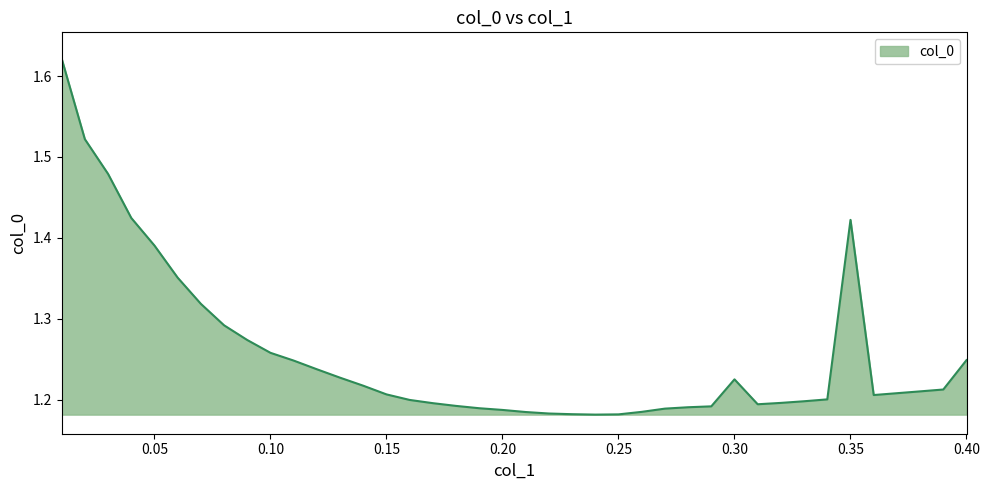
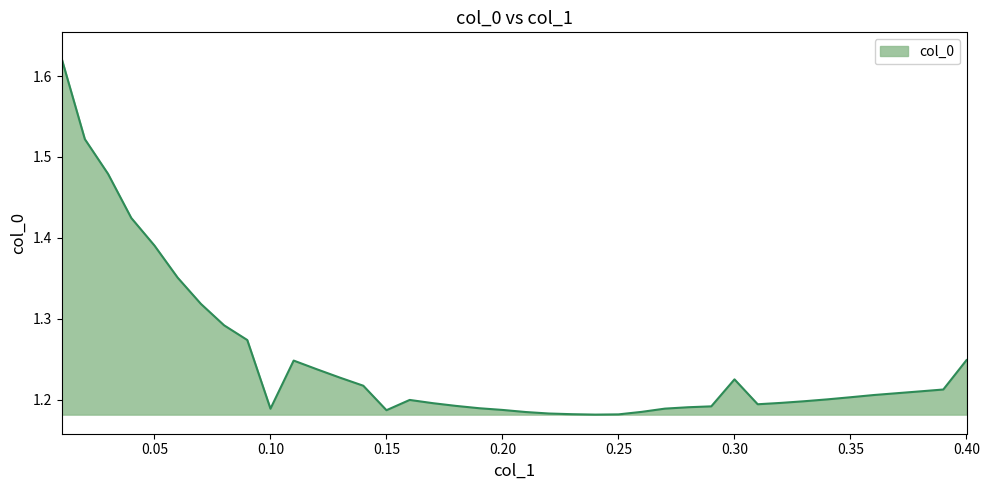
0.10: 1.26 -> 1.19
0.15: 1.21 -> 1.19
0.35: 1.42 -> 1.20
